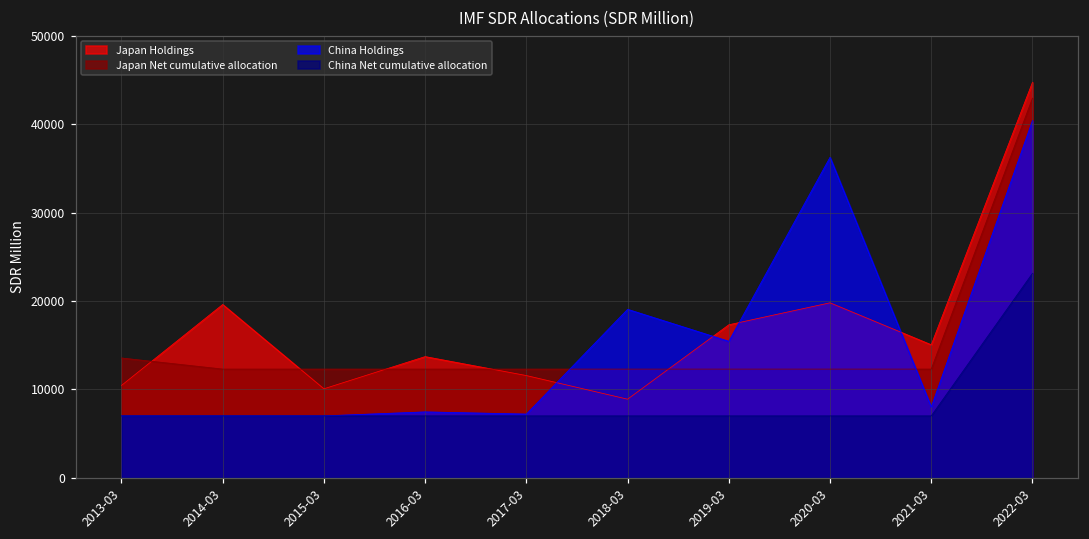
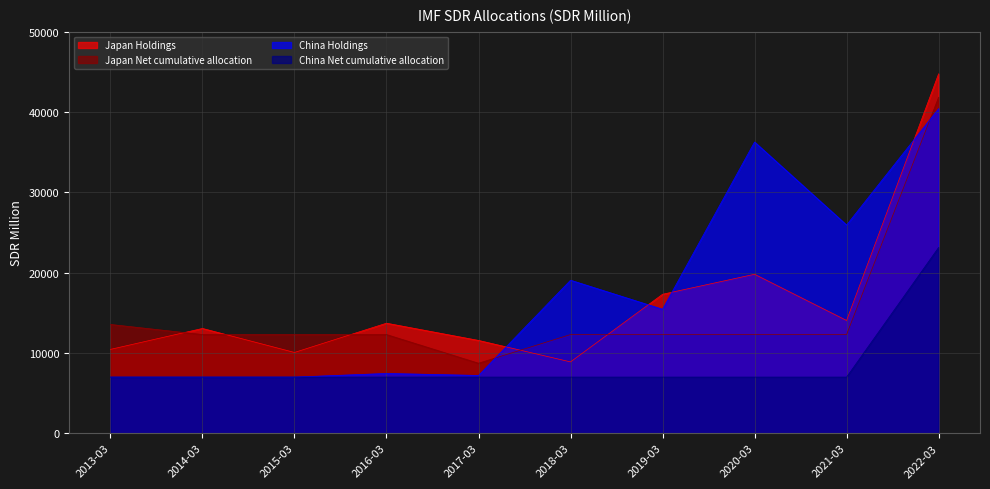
Japan Holdings, 2014-03: 20000 -> 13000
Japan Net cumulative allocation, 2017-03: 12000 -> 9000
Japan Holdings, 2021-03: 15000 -> 14000
China Holdings, 2021-03: 8000 -> 26000
Japan Net cumulative allocation, 2022-03: 43000 -> 42000
